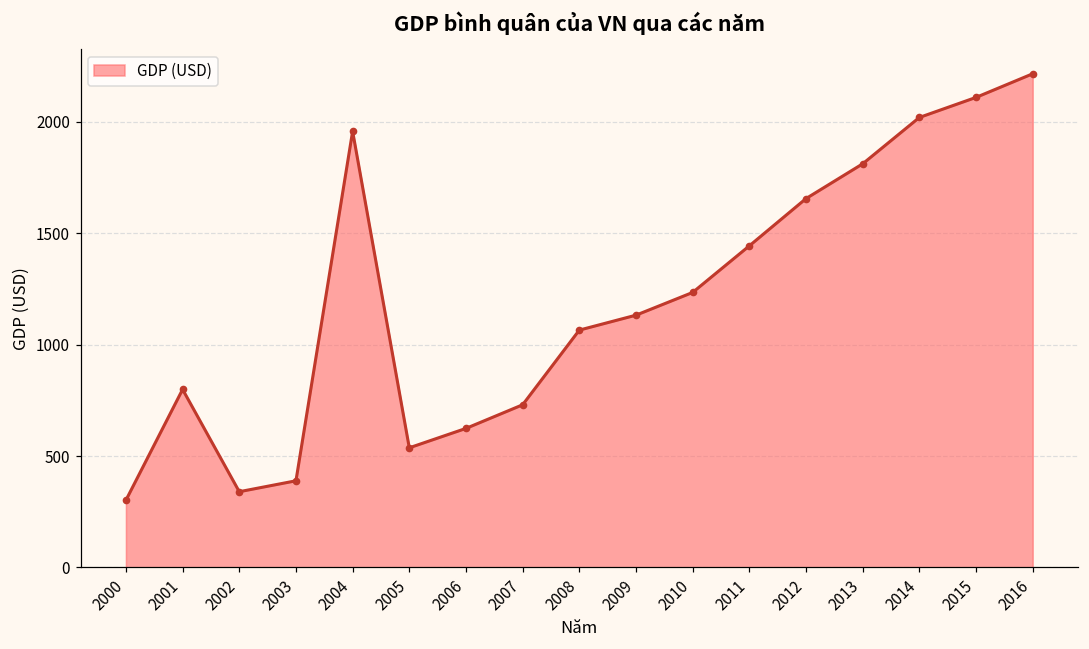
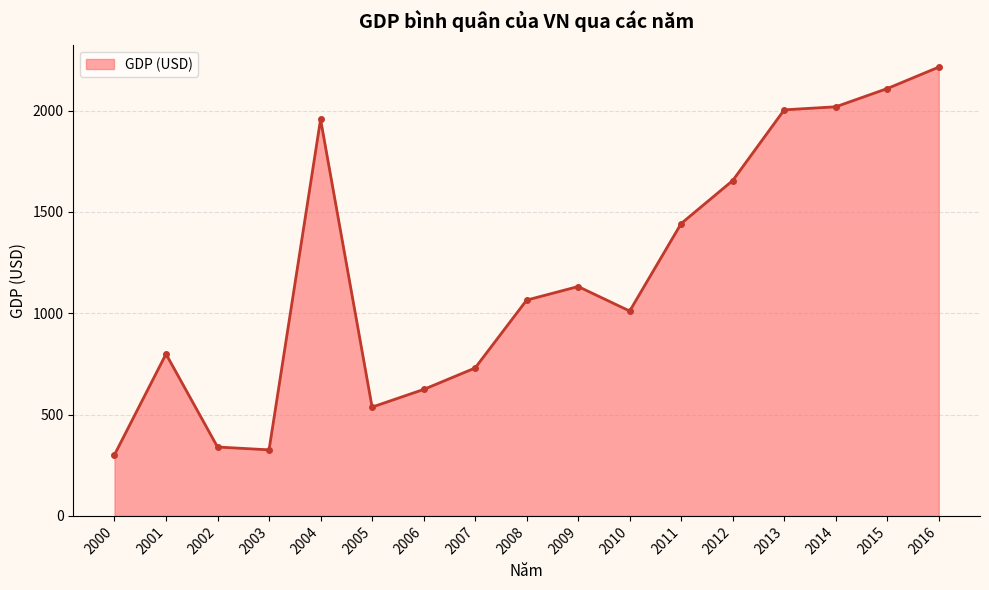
2003: 390 -> 330
2010: 1230 -> 1010
2013: 1810 -> 2000
